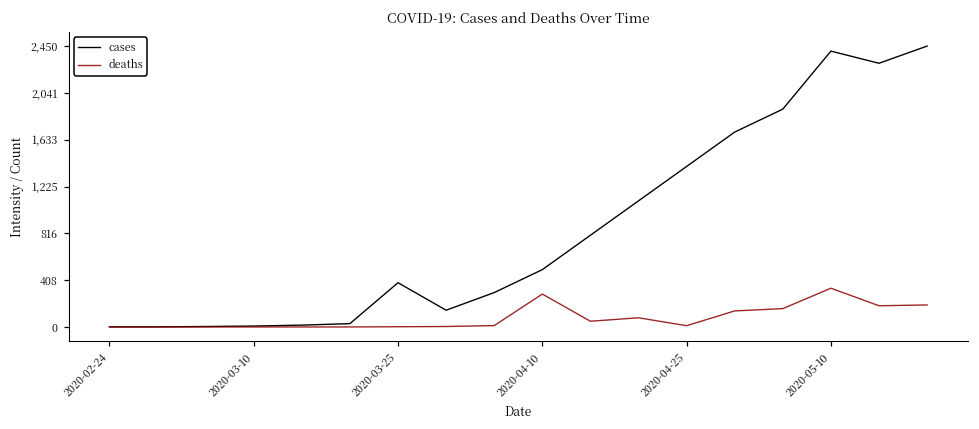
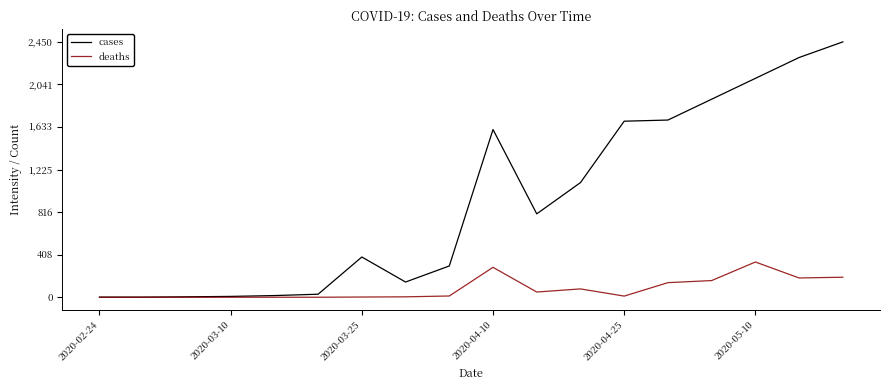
cases, 2020-04-10: 500 -> 1,610
cases, 2020-04-25: 1,400 -> 1,690
cases, 2020-05-10: 2,410 -> 2,100
